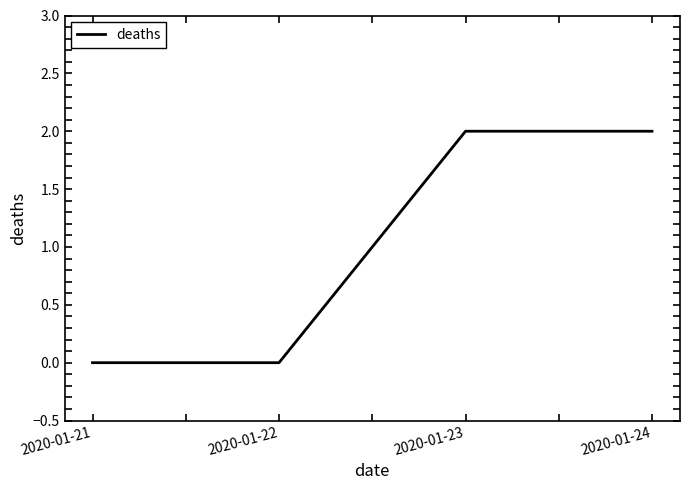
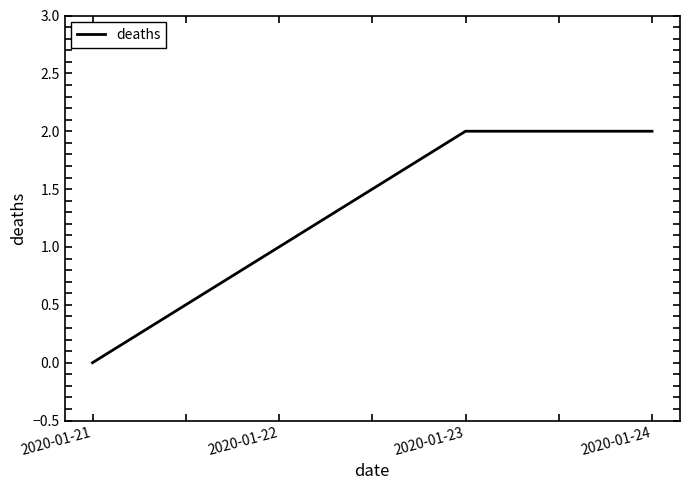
2020-01-22: 0 -> 1
